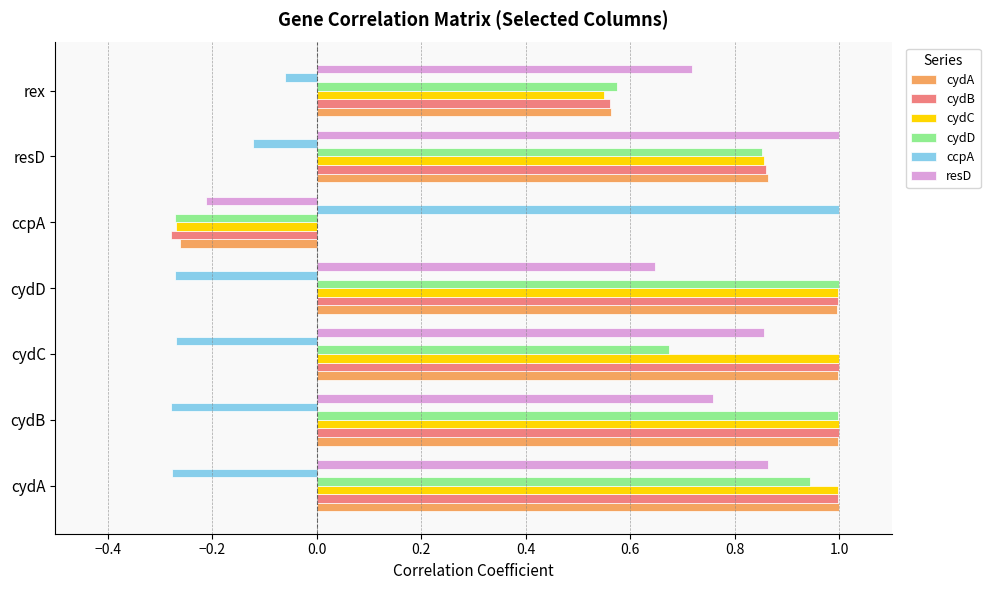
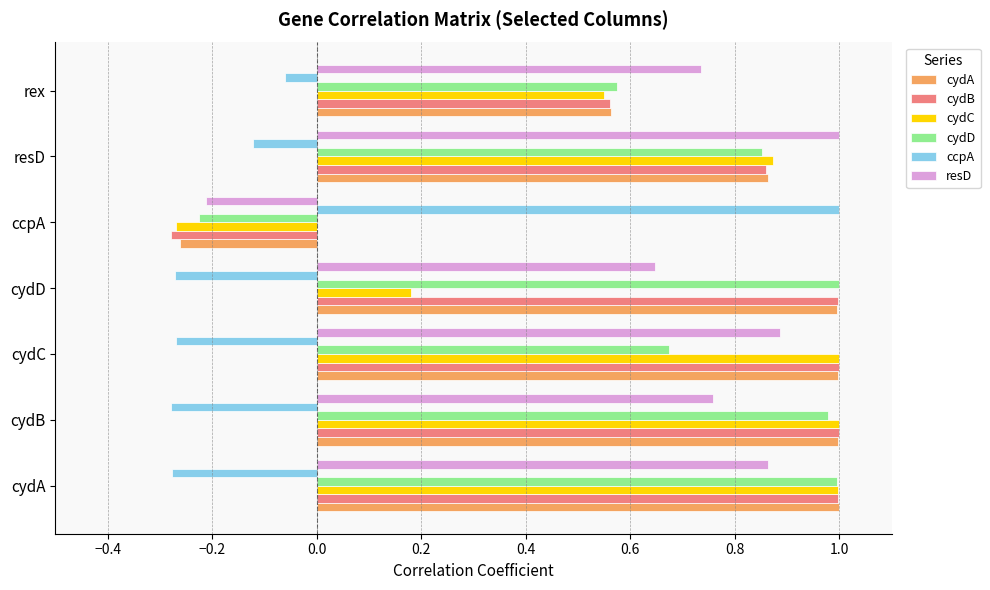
resD, rex: 0.72 -> 0.74
cydC, resD: 0.86 -> 0.87
cydD, ccpA: -0.27 -> -0.23
cydC, cydD: 1.00 -> 0.18
resD, cydC: 0.86 -> 0.89
cydD, cydB: 1.00 -> 0.98
cydD, cydA: 0.94 -> 0.99
